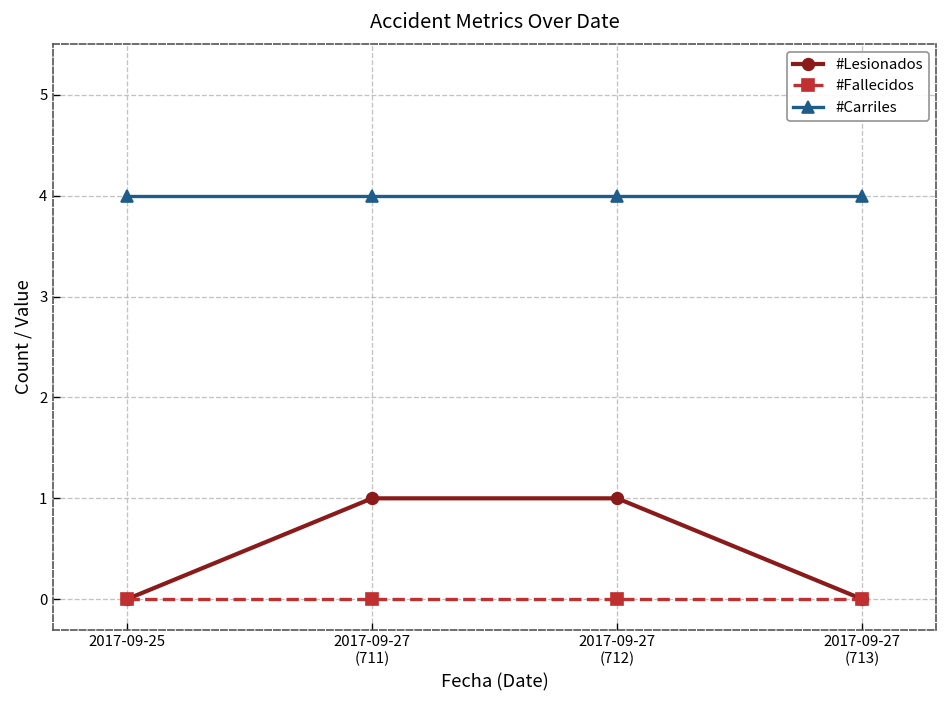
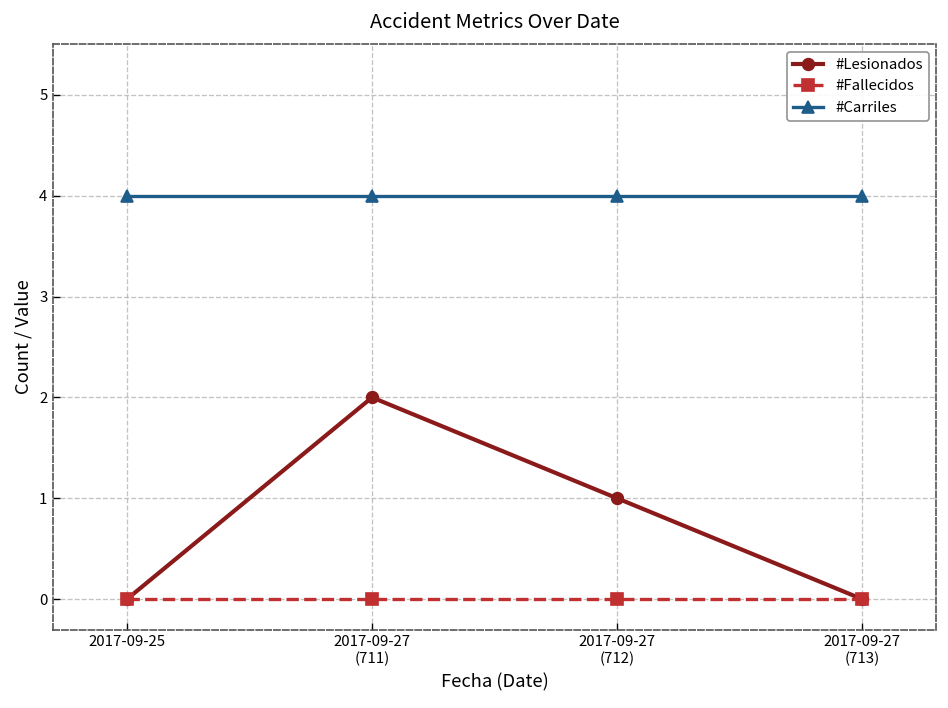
#Lesionados, 2017-09-27 (711): 1 -> 2
